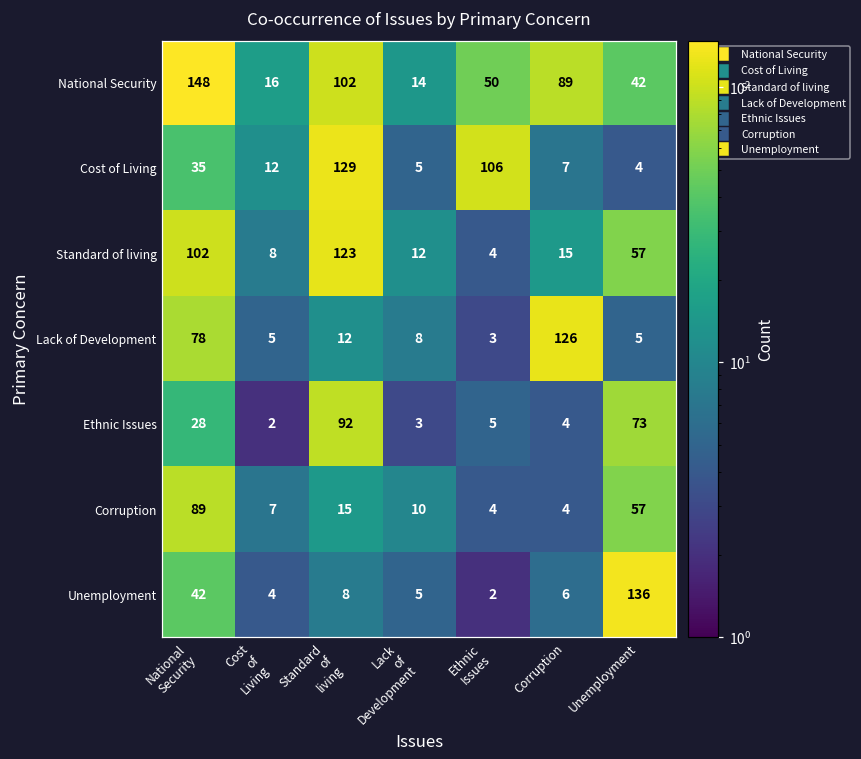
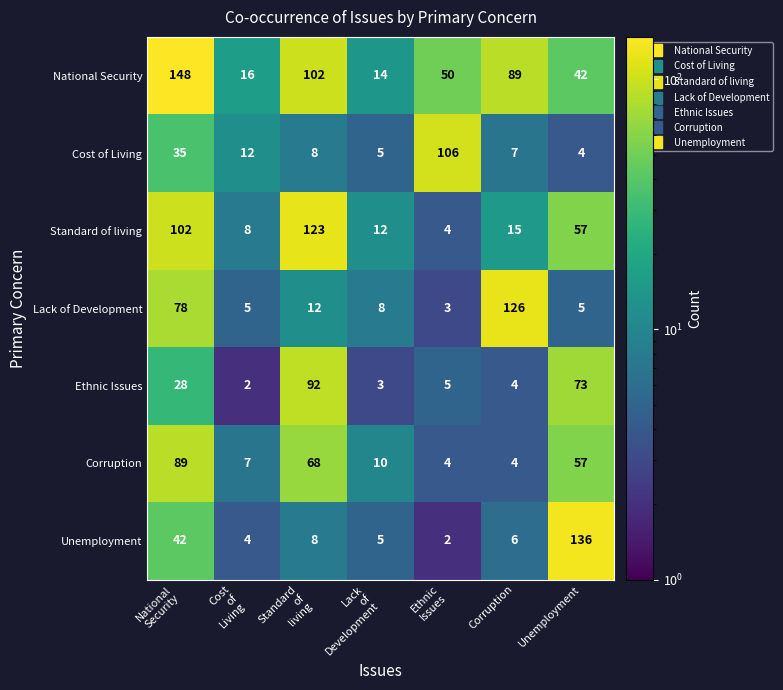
Cost of Living, Standard of living: 129 -> 8
Corruption, Standard of living: 15 -> 68
